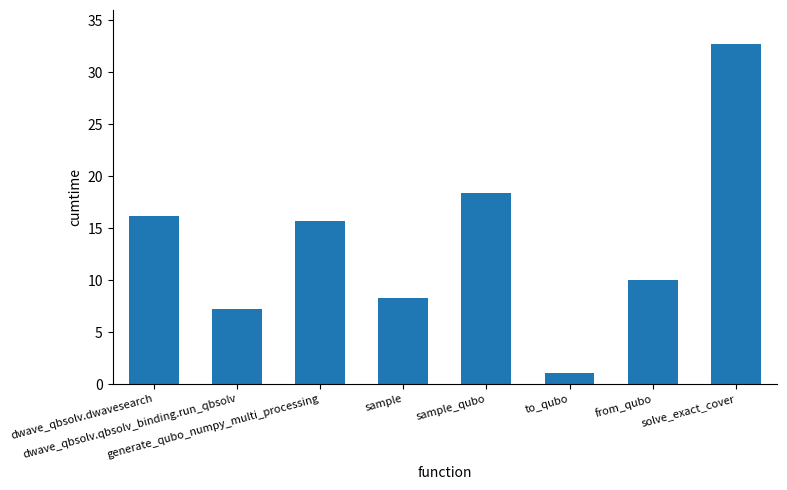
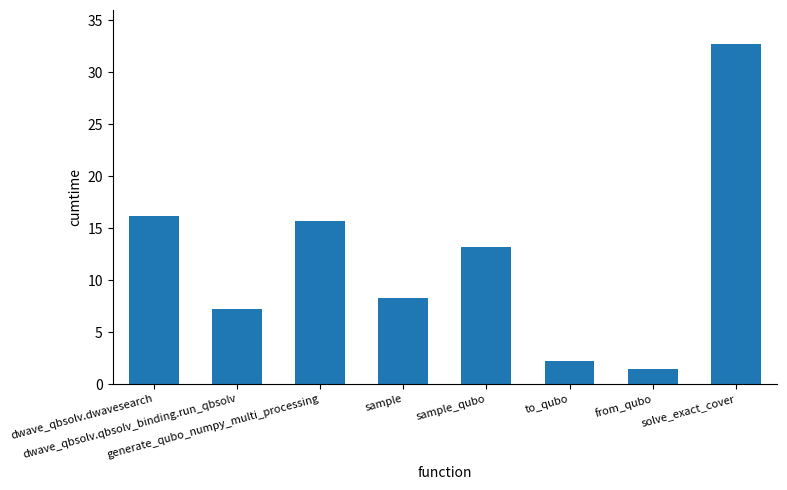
sample_qubo: 18.4 -> 13.1
to_qubo: 1.0 -> 2.2
from_qubo: 10.0 -> 1.4
